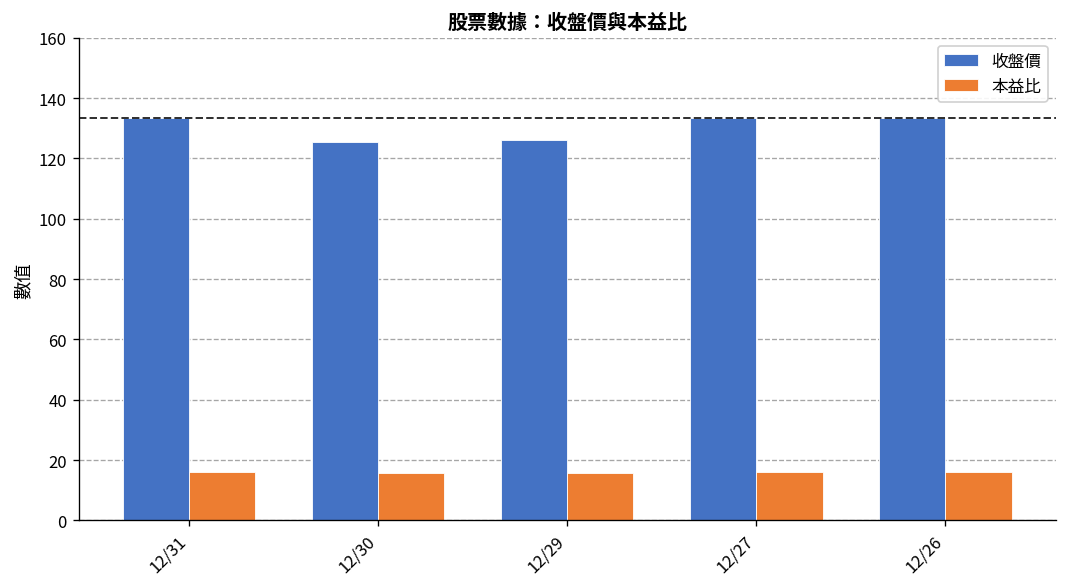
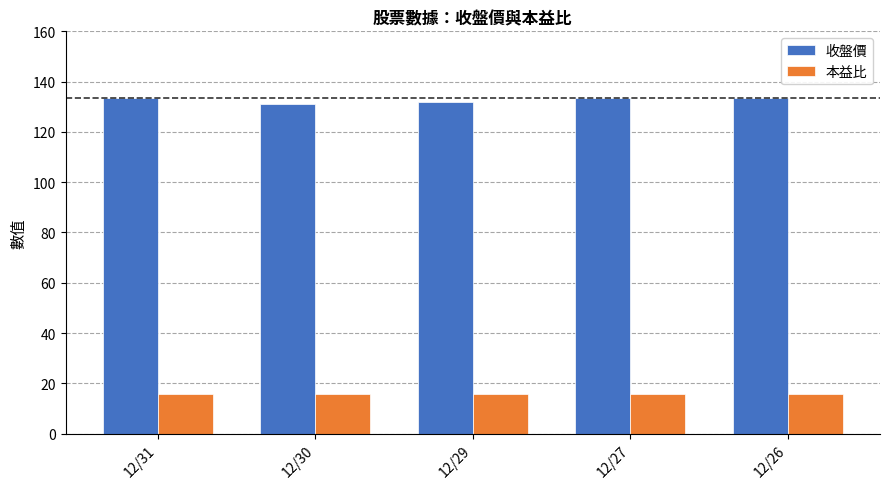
收盤價, 12/30: 125 -> 131
收盤價, 12/29: 126 -> 132
